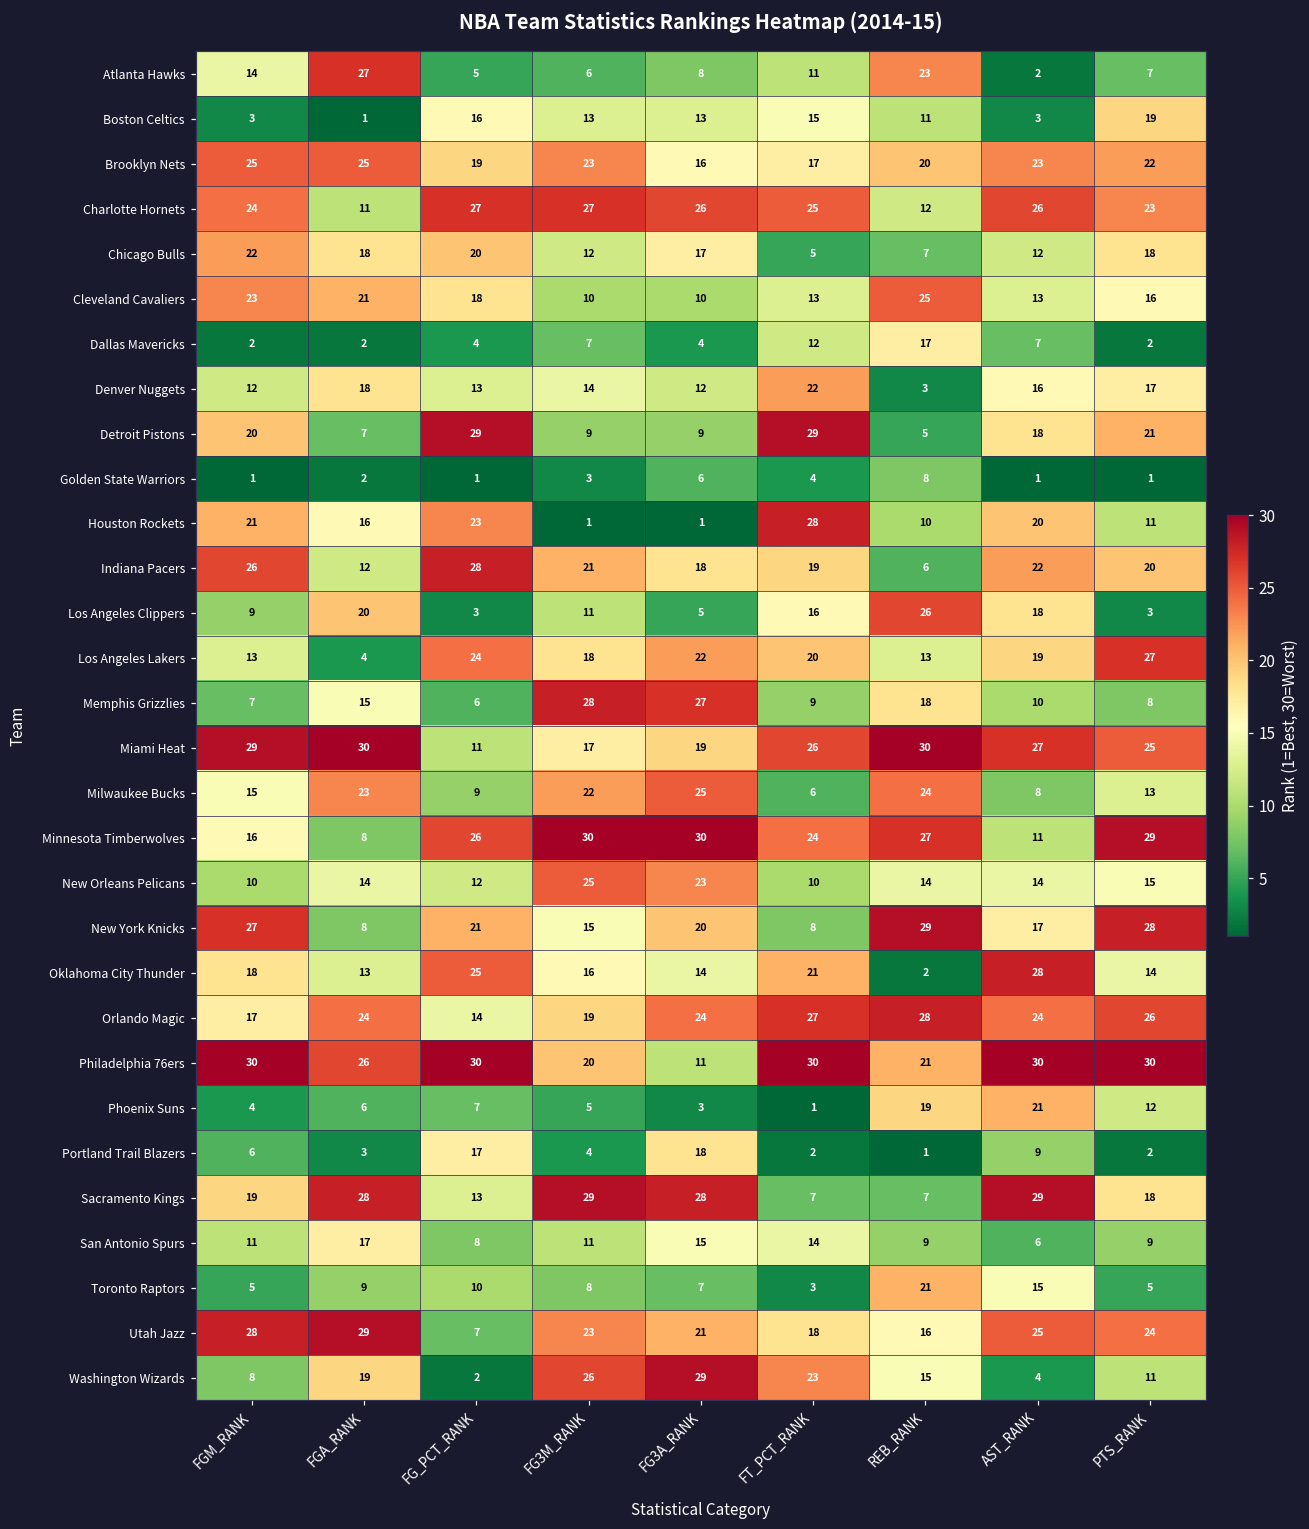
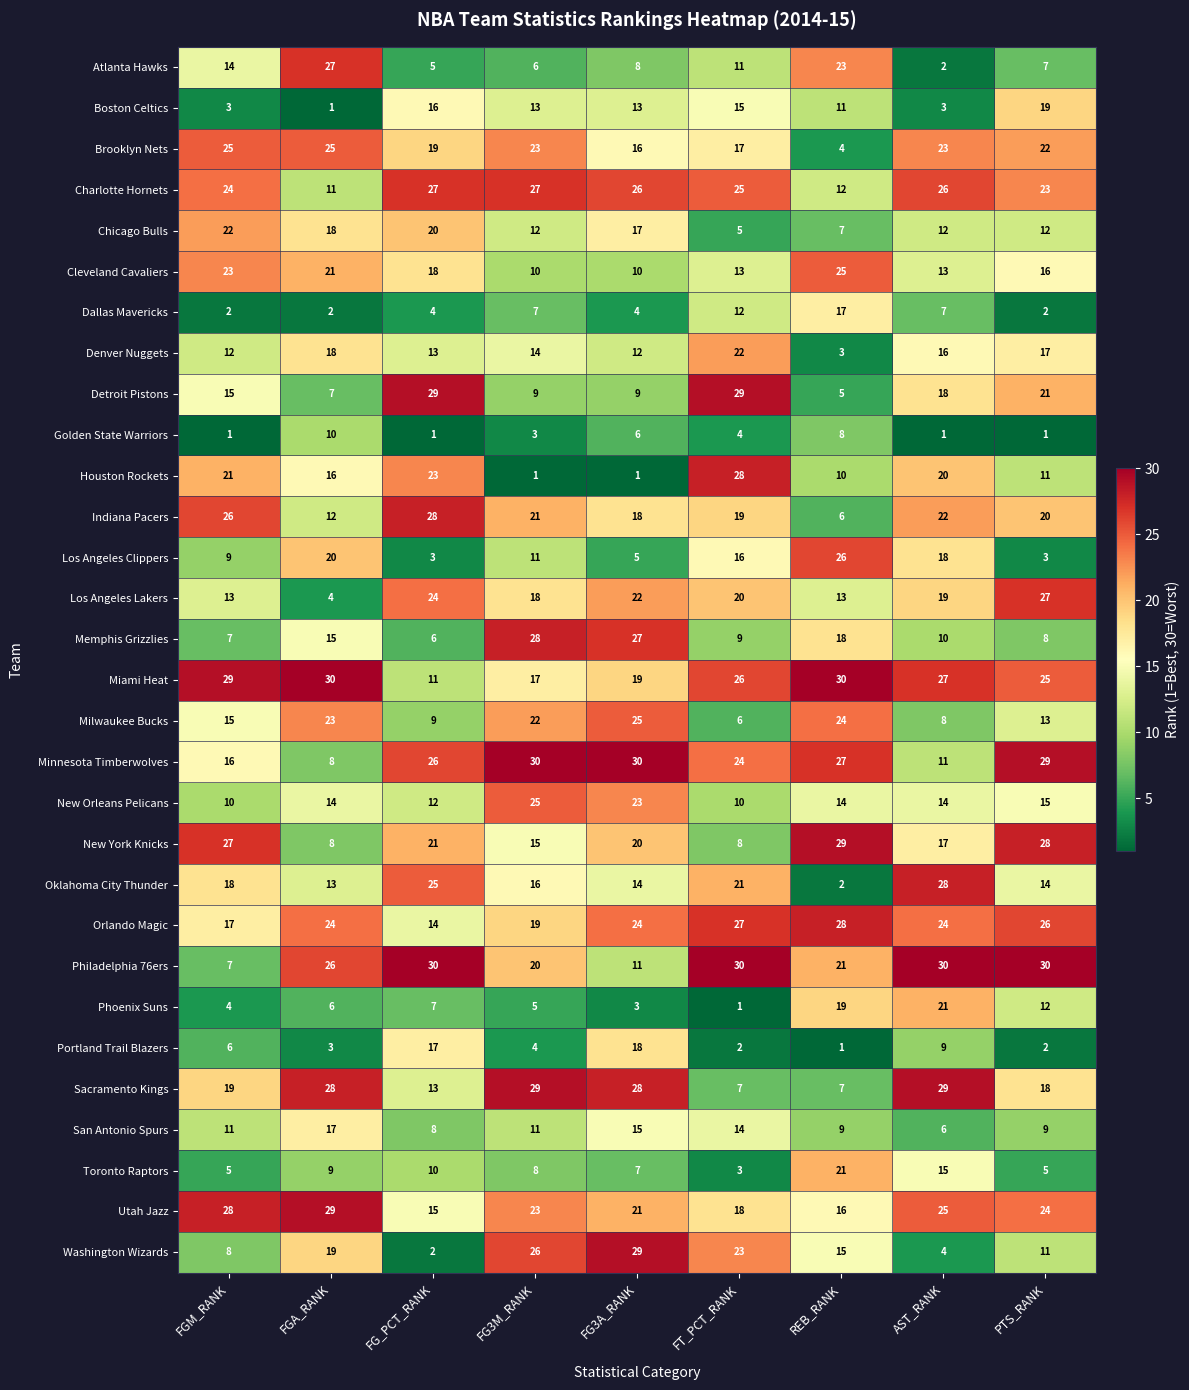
Brooklyn Nets, REB_RANK: 20 -> 4
Chicago Bulls, PTS_RANK: 18 -> 12
Detroit Pistons, FGM_RANK: 20 -> 15
Golden State Warriors, FGA_RANK: 2 -> 10
Philadelphia 76ers, FGM_RANK: 30 -> 7
Utah Jazz, FG_PCT_RANK: 7 -> 15
